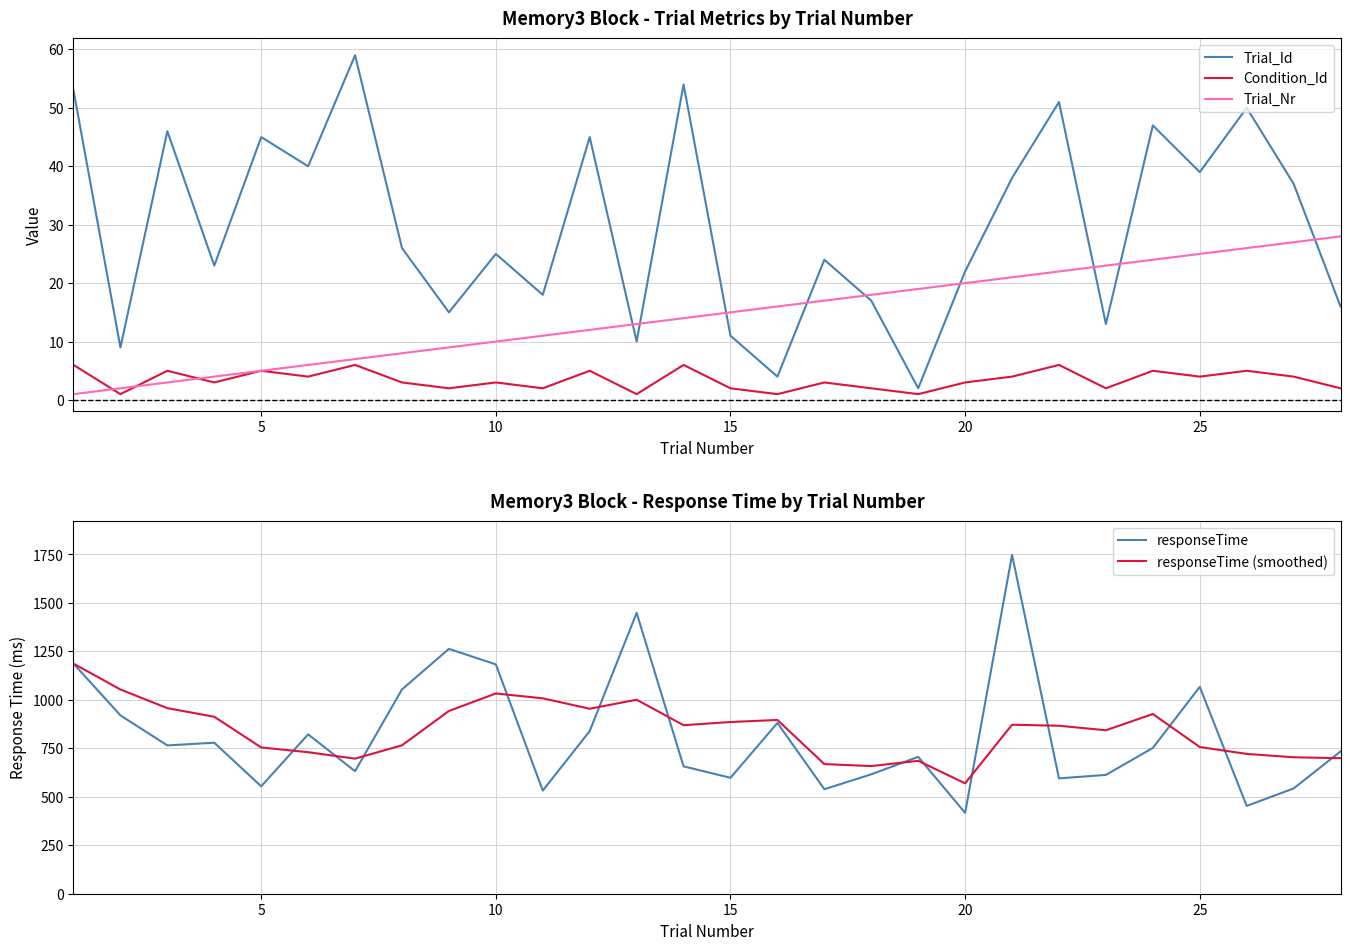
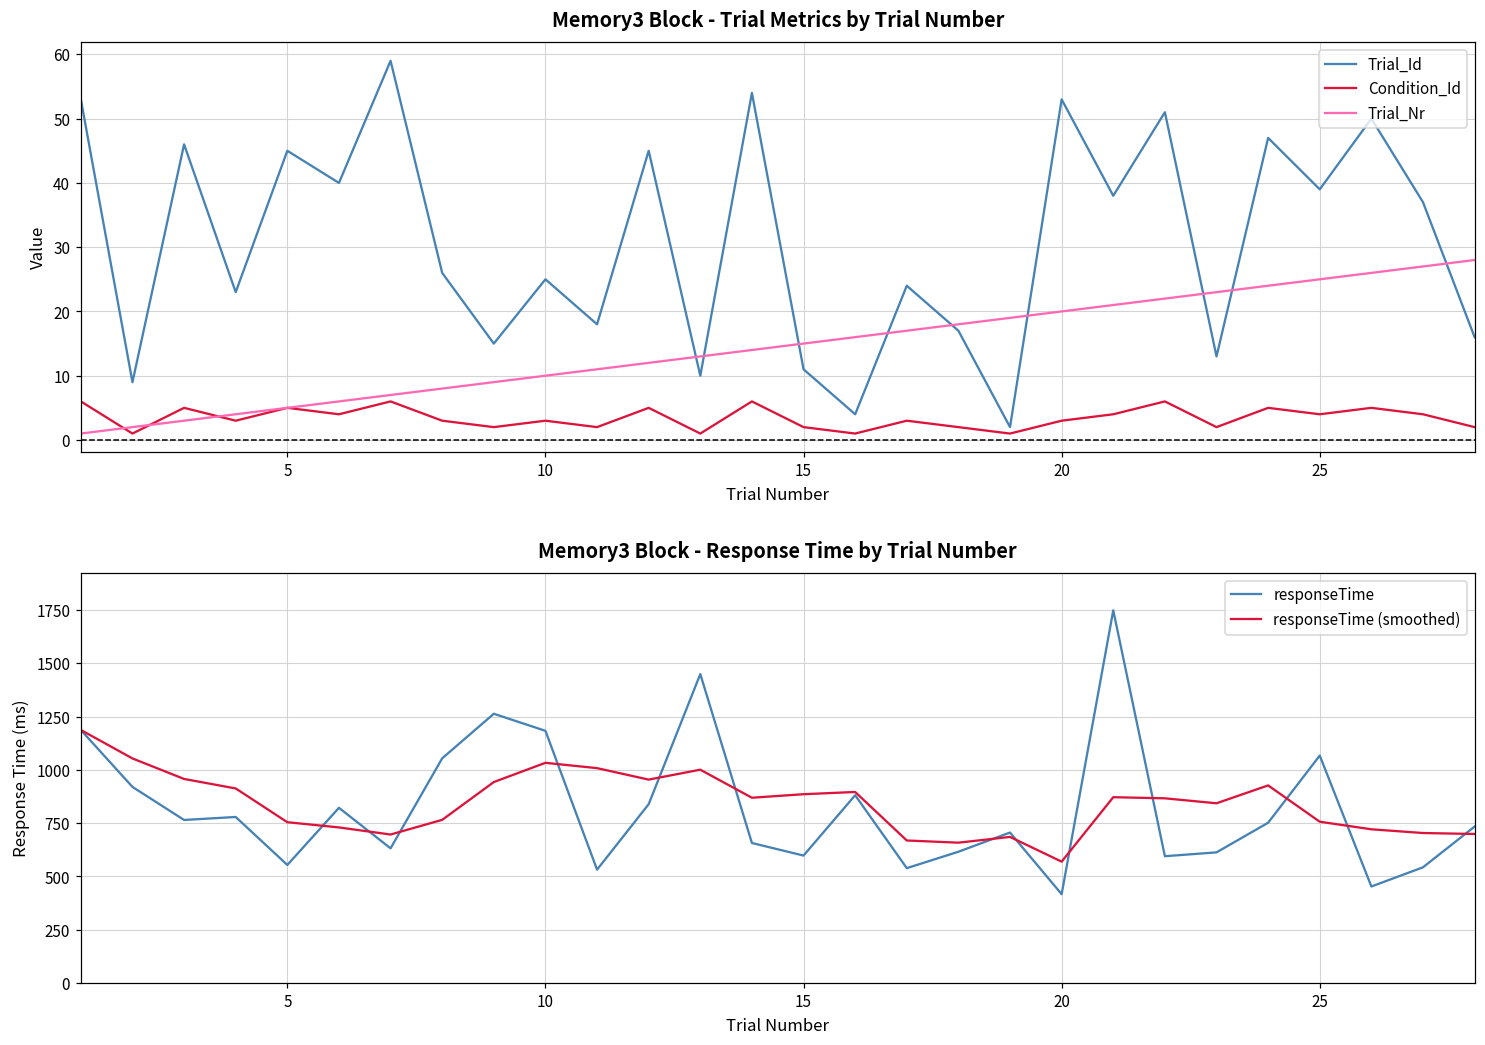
Memory3 Block - Trial Metrics by Trial Number, Trial_Id, 20: 22 -> 53
